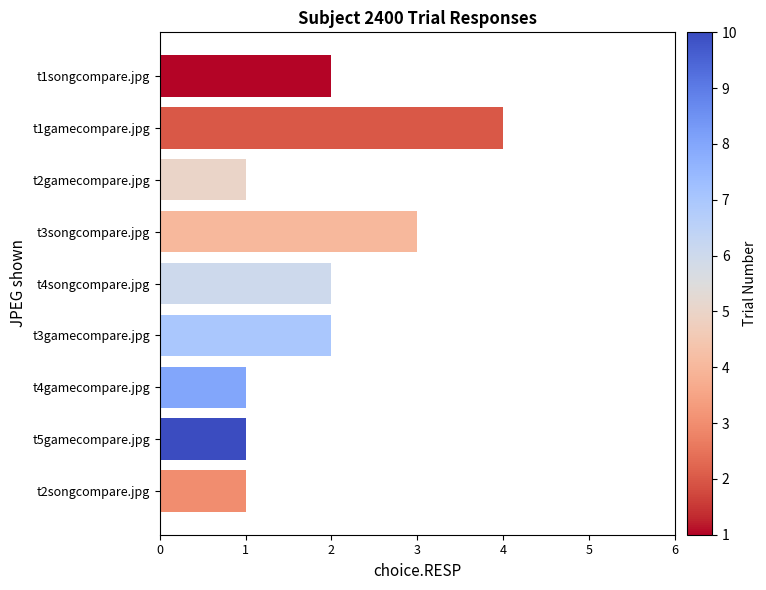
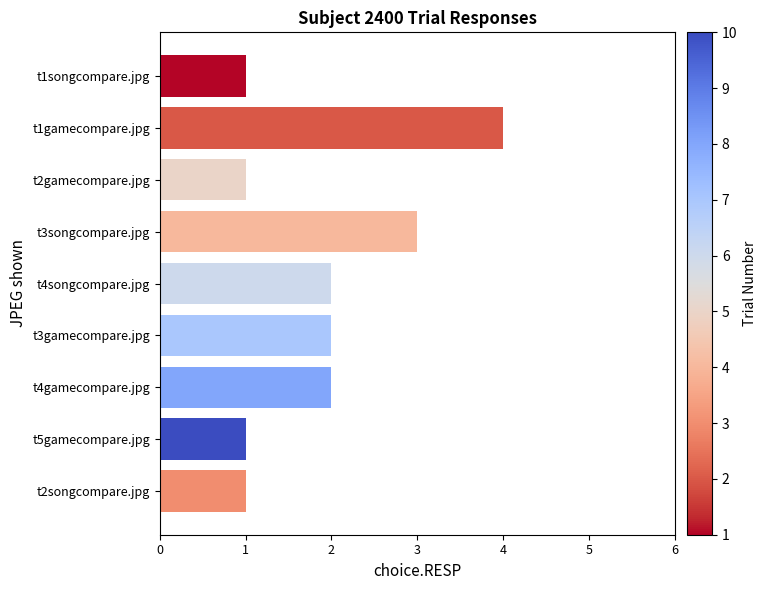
t1songcompare.jpg: 2 -> 1
t4gamecompare.jpg: 1 -> 2
